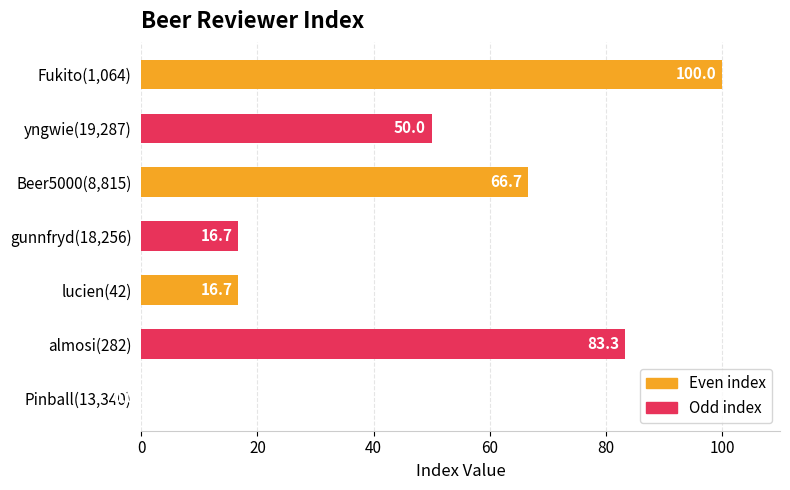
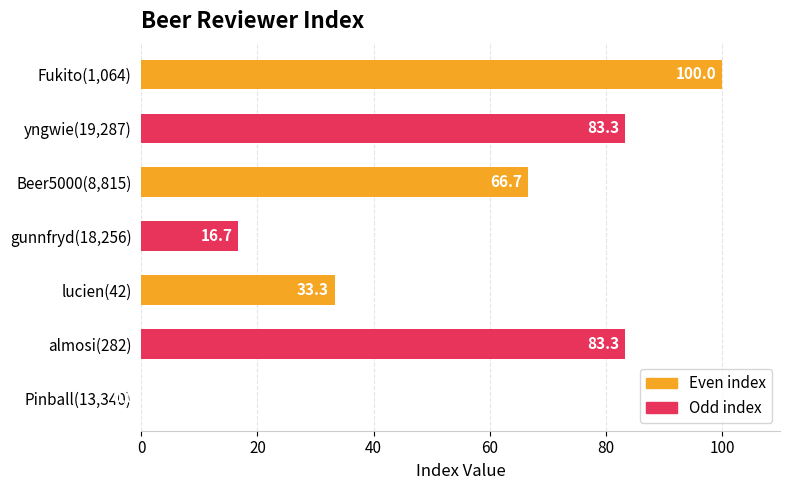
yngwie(19,287): 50.0 -> 83.3
lucien(42): 16.7 -> 33.3
